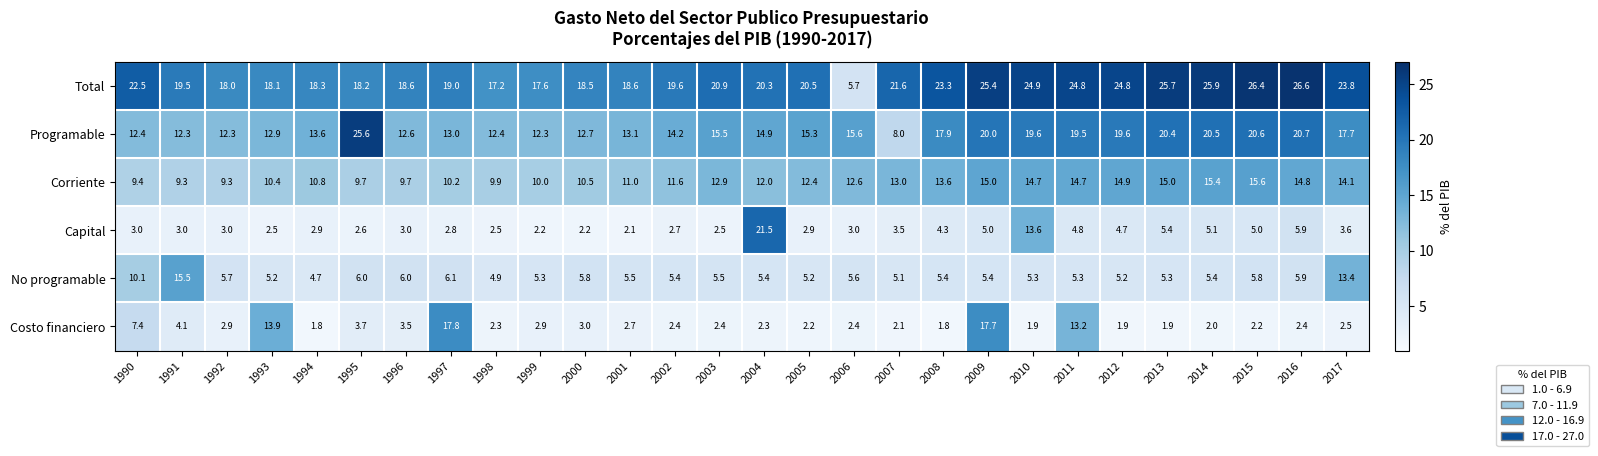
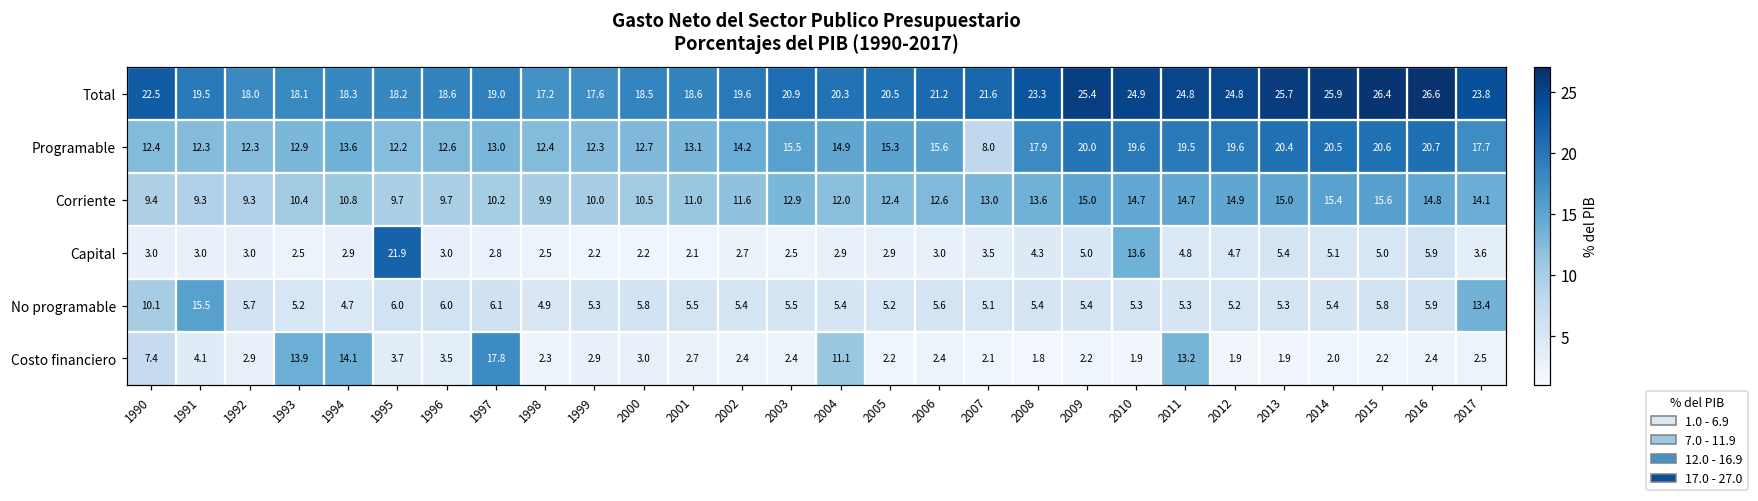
Total, 2006: 5.7 -> 21.2
Programable, 1995: 25.6 -> 12.2
Capital, 1995: 2.6 -> 21.9
Capital, 2004: 21.5 -> 2.9
Costo financiero, 1994: 1.8 -> 14.1
Costo financiero, 2004: 2.3 -> 11.1
Costo financiero, 2009: 17.7 -> 2.2
